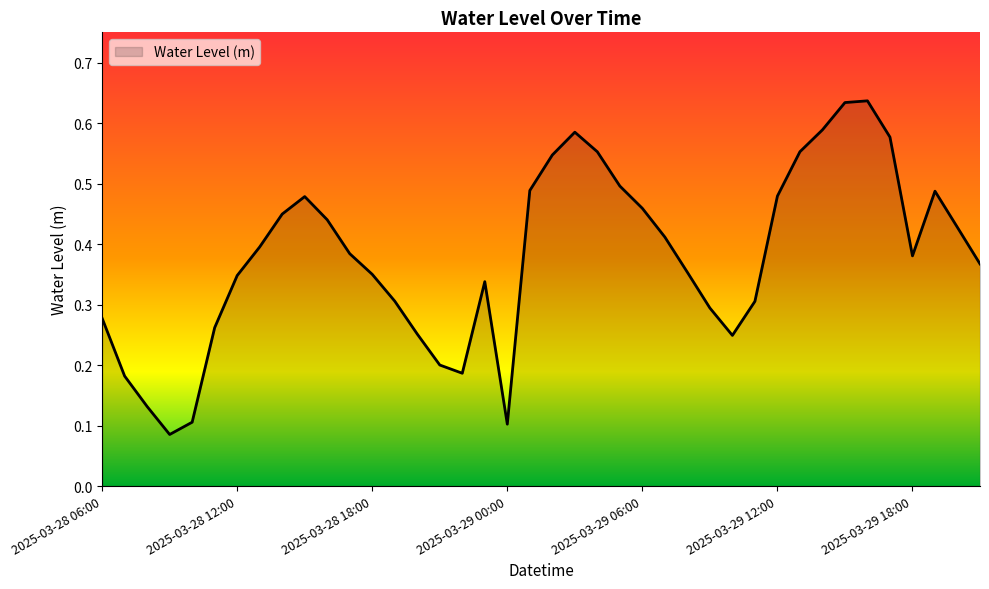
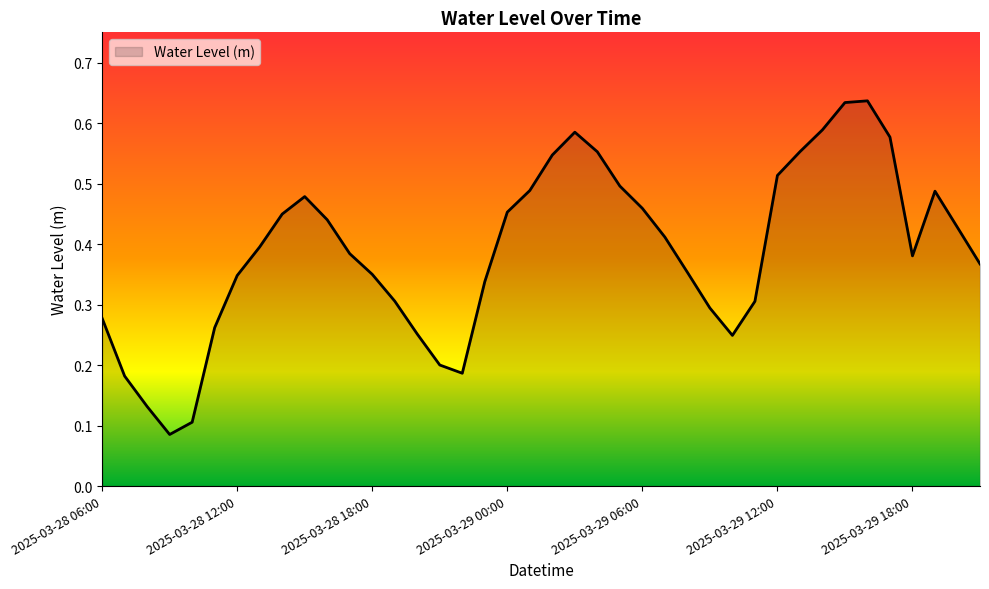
2025-03-29 00:00: 0.10 -> 0.45
2025-03-29 12:00: 0.48 -> 0.51
